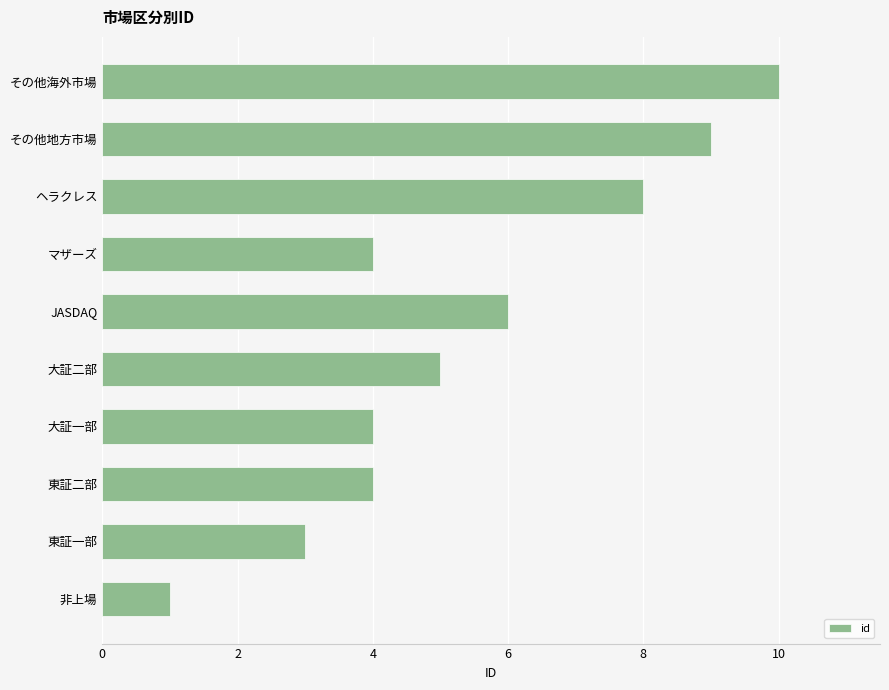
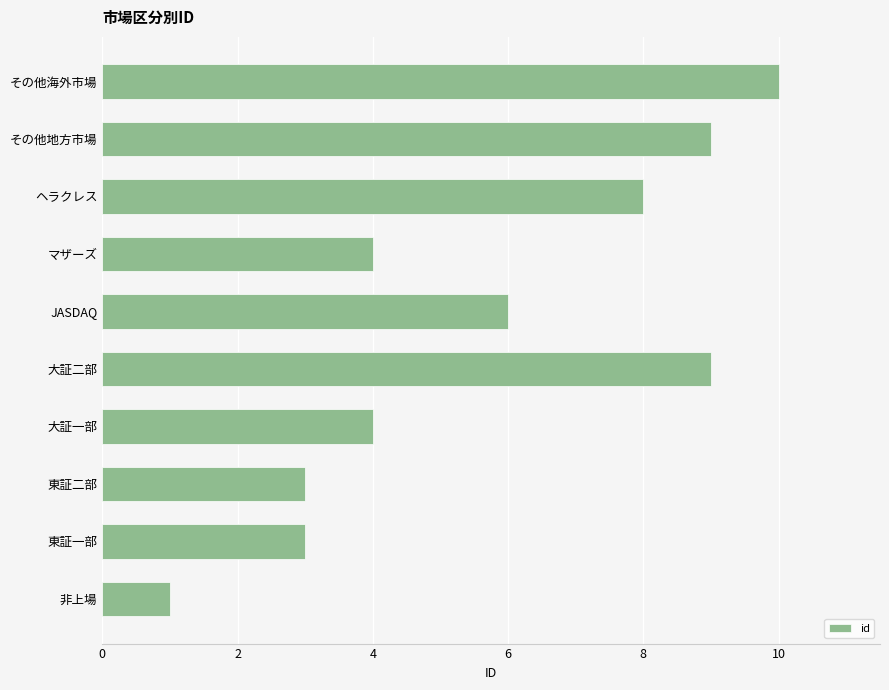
大証二部: 5 -> 9
東証二部: 4 -> 3
